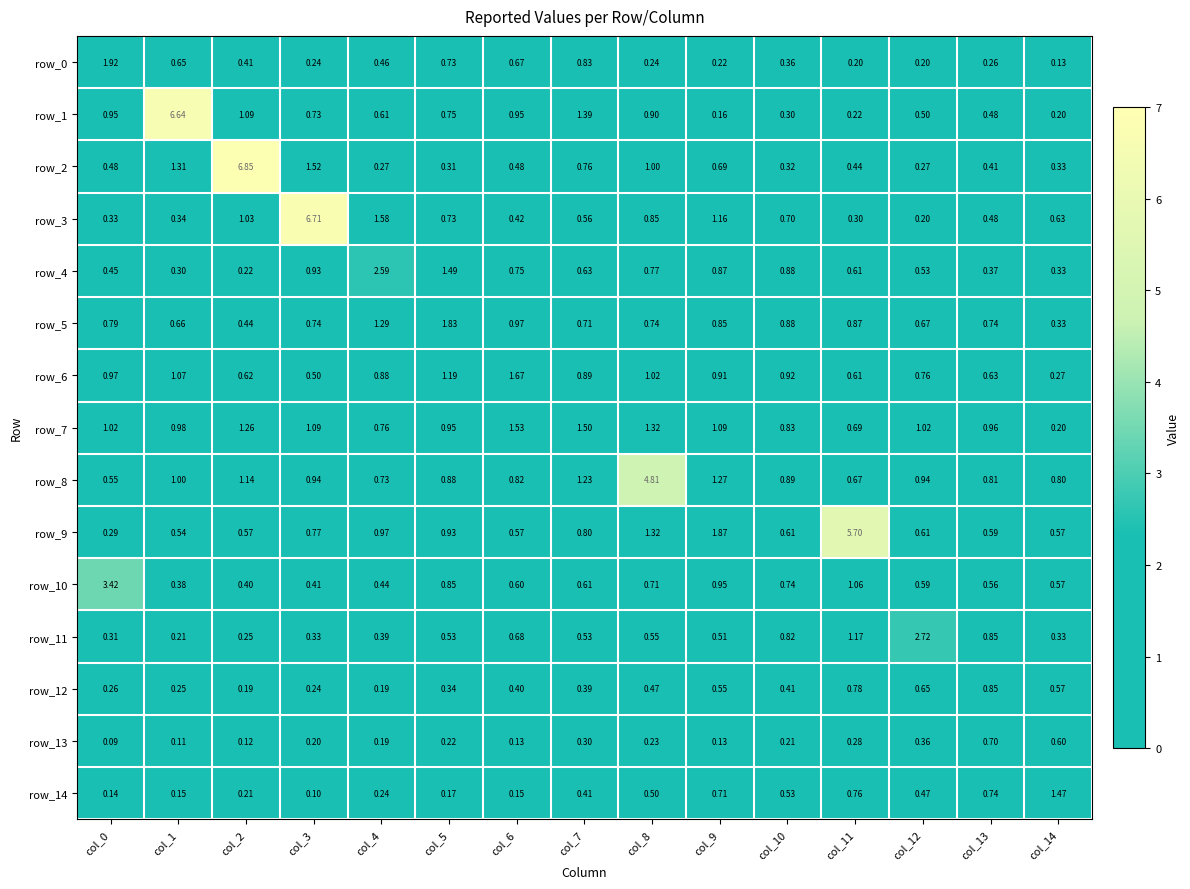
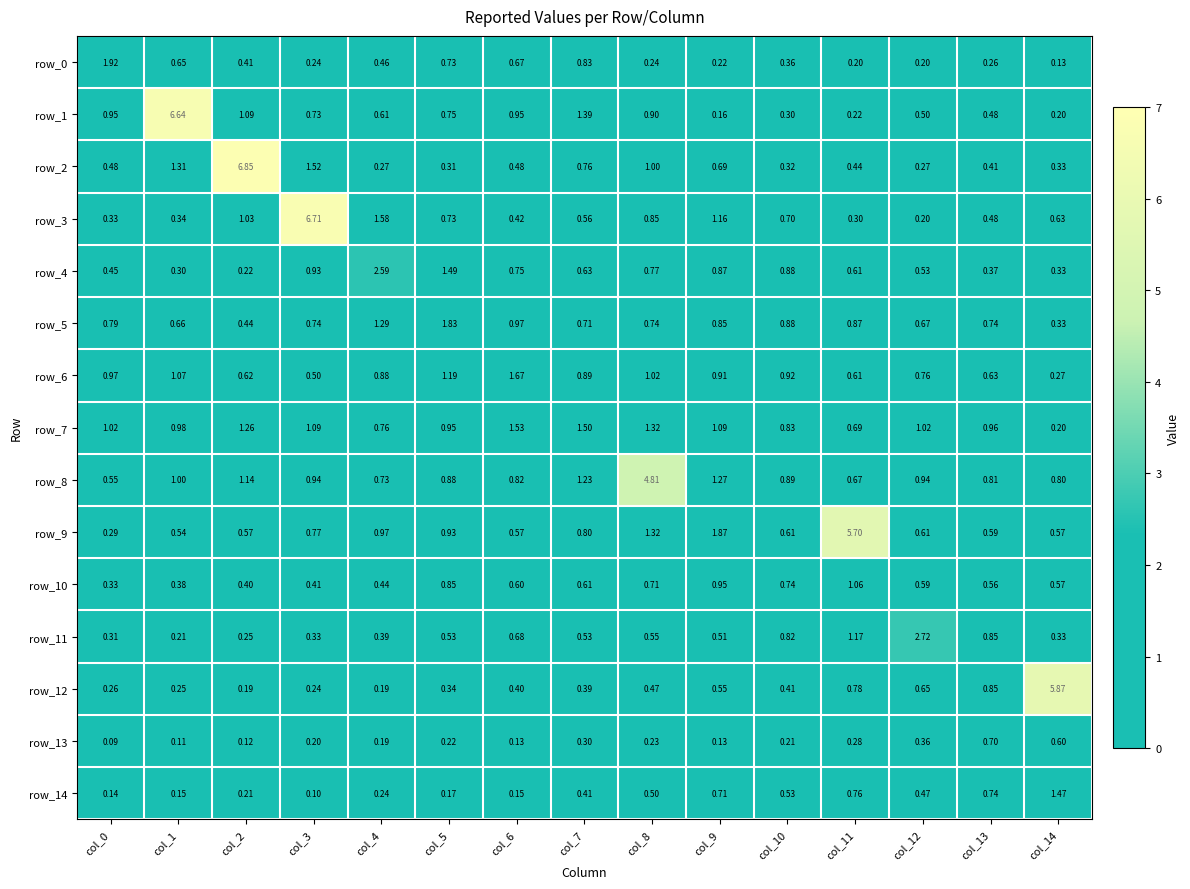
row_10, col_0: 3.42 -> 0.33
row_12, col_14: 0.57 -> 5.87
